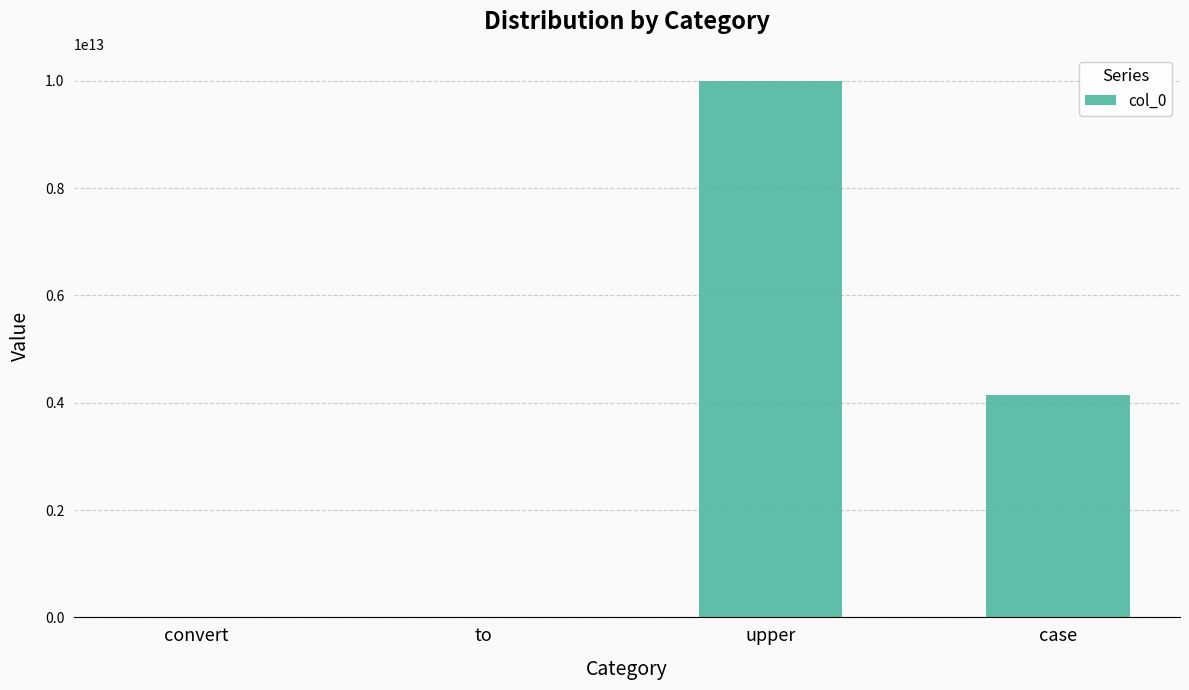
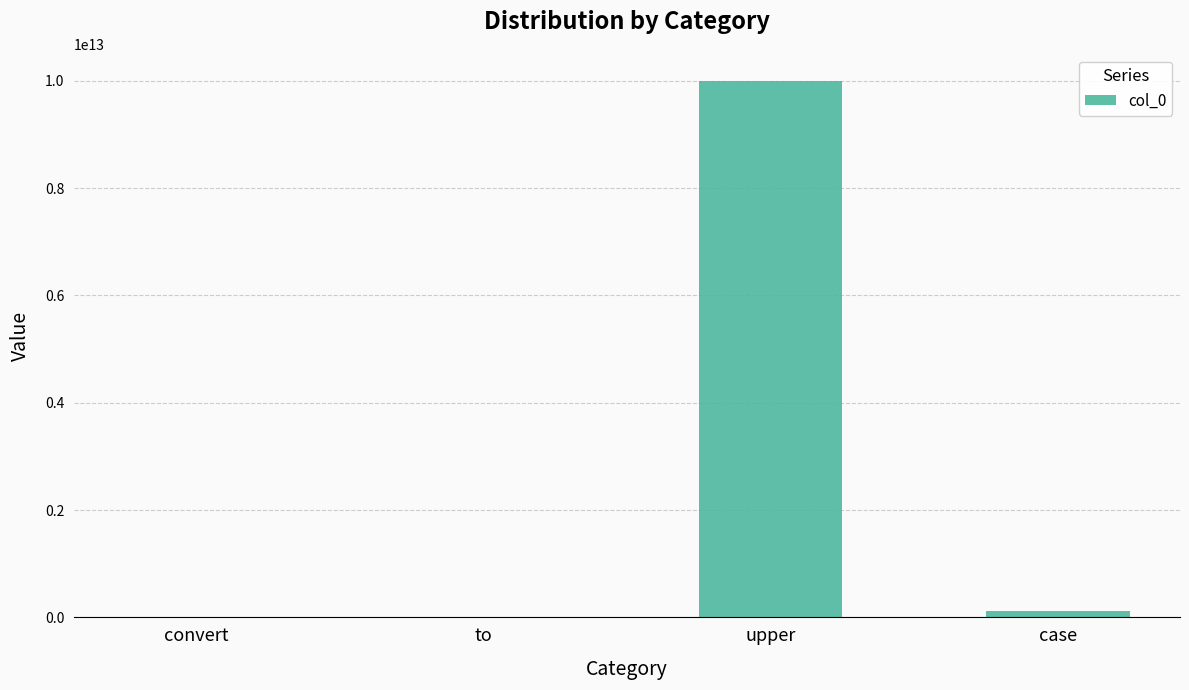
case: 4100000000000 -> 100000000000
